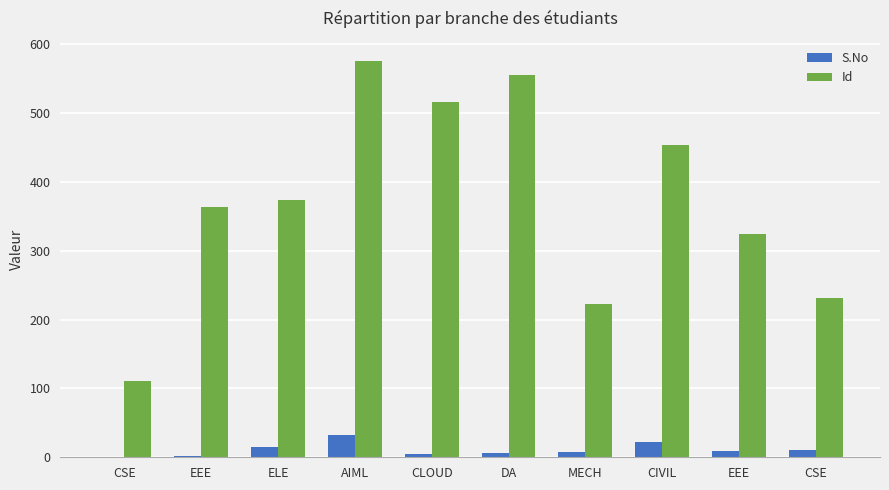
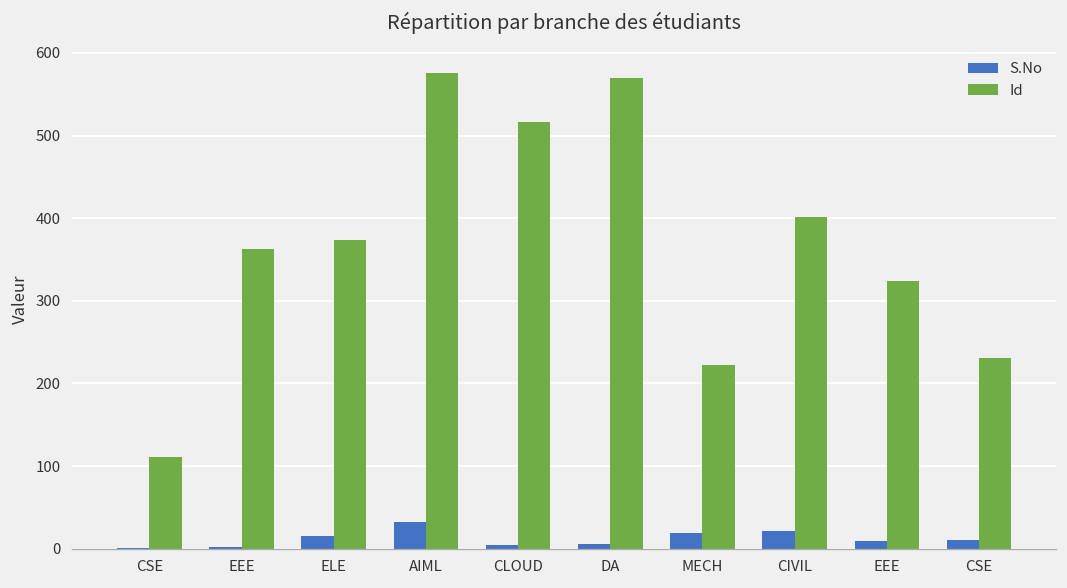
Id, DA: 560 -> 570
S.No, MECH: 10 -> 20
Id, CIVIL: 450 -> 400
